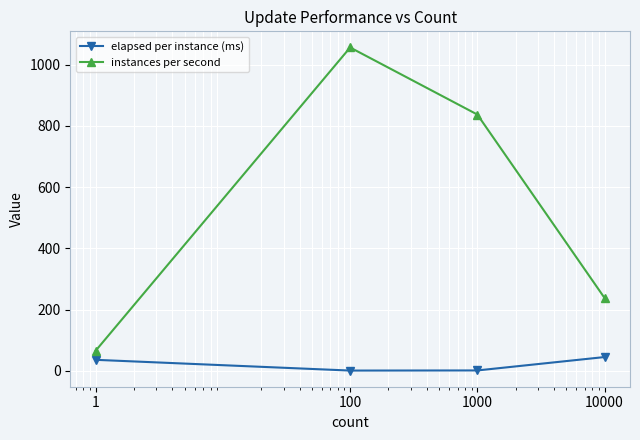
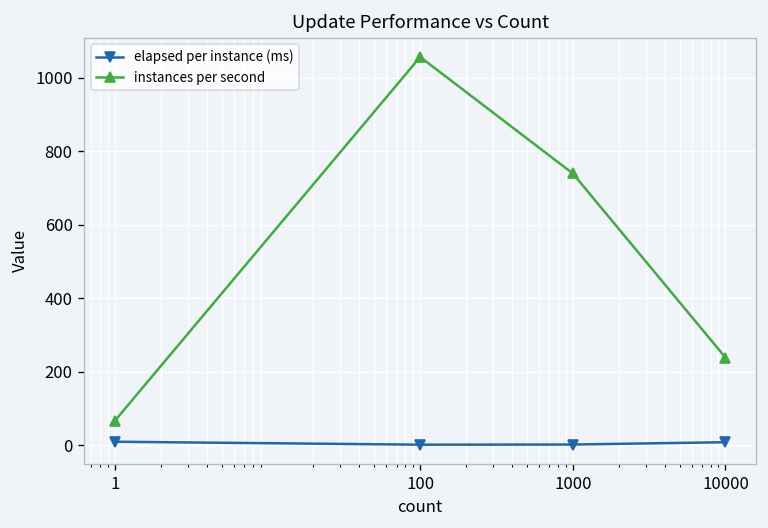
elapsed per instance (ms), 1: 40 -> 10
instances per second, 1000: 840 -> 740
elapsed per instance (ms), 10000: 50 -> 10
